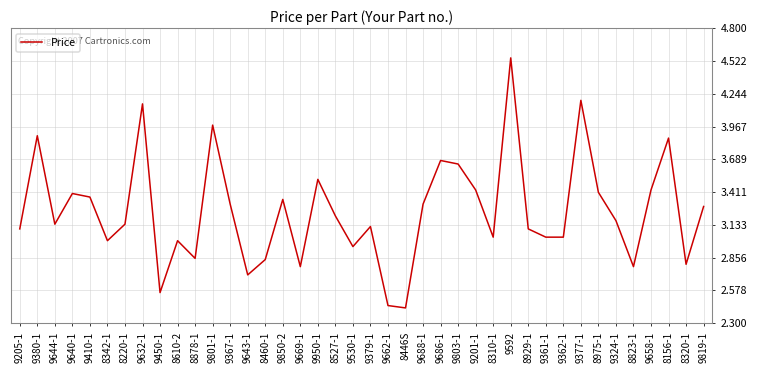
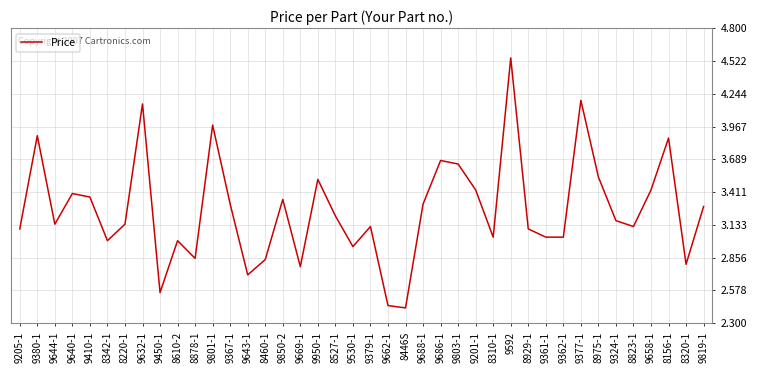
8975-1: 3.41 -> 3.54
8823-1: 2.78 -> 3.12
